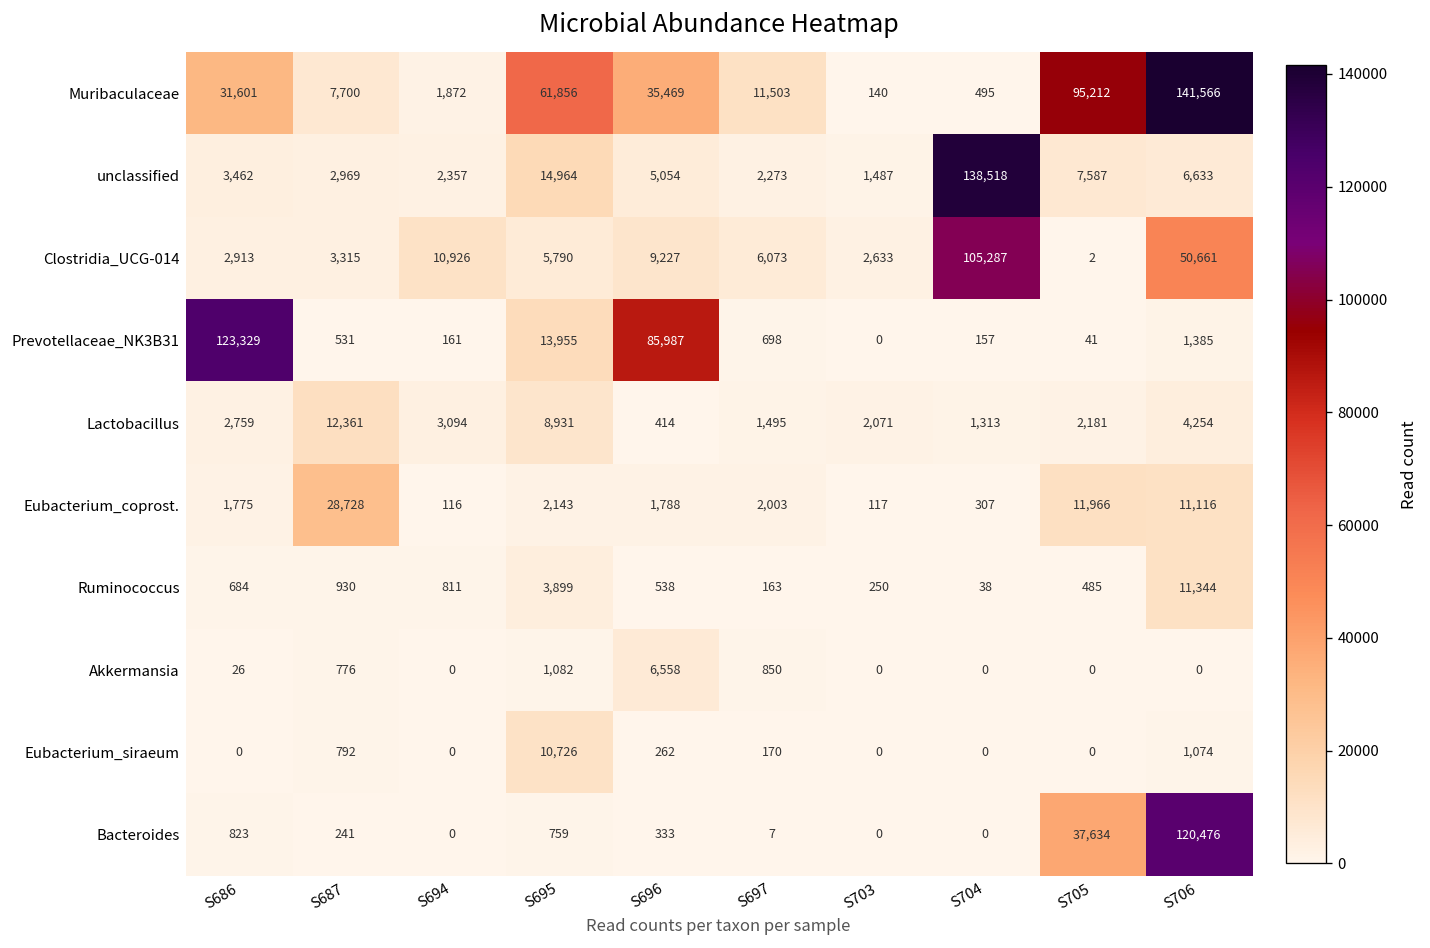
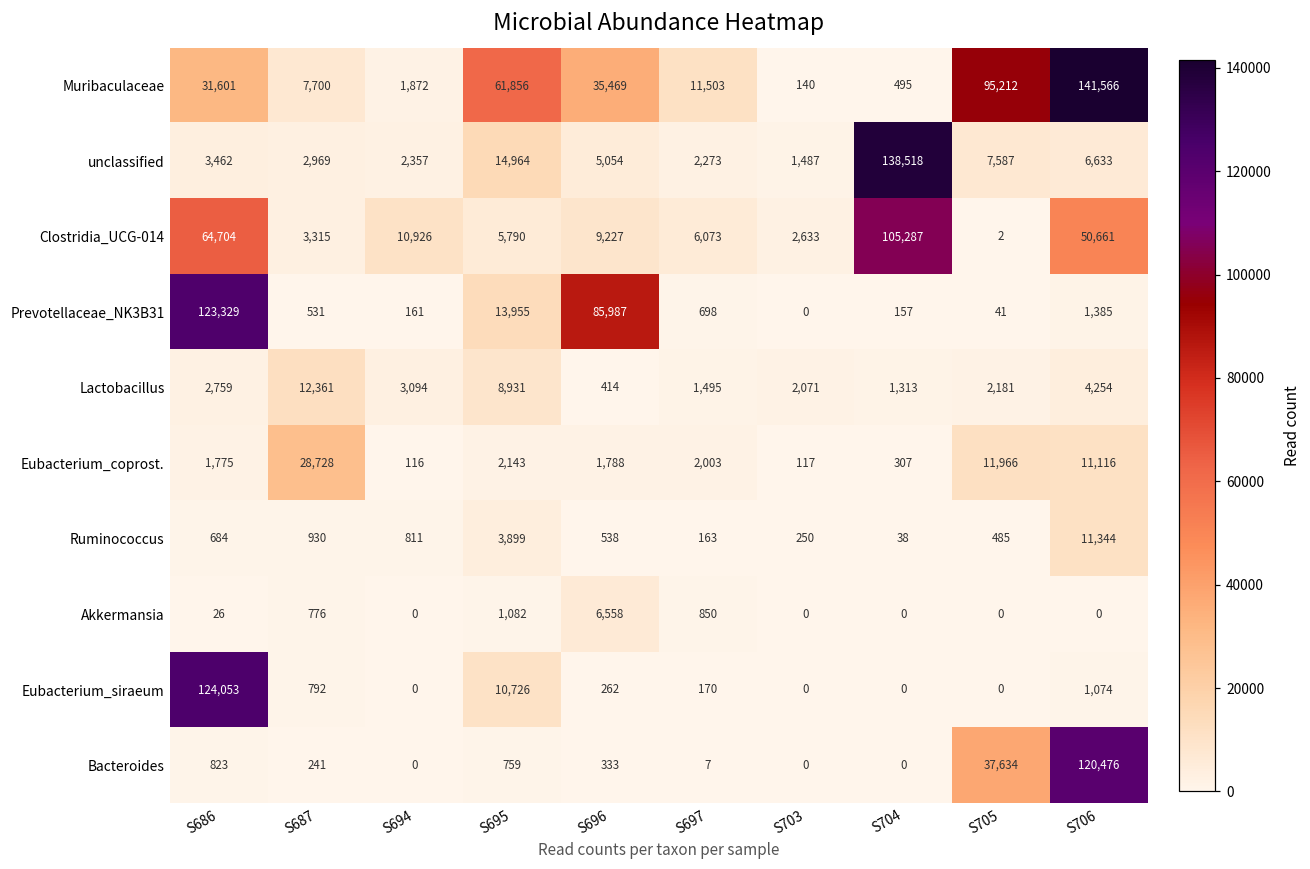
Clostridia_UCG-014, S686: 2,913 -> 64,704
Eubacterium_siraeum, S686: 0 -> 124,053
